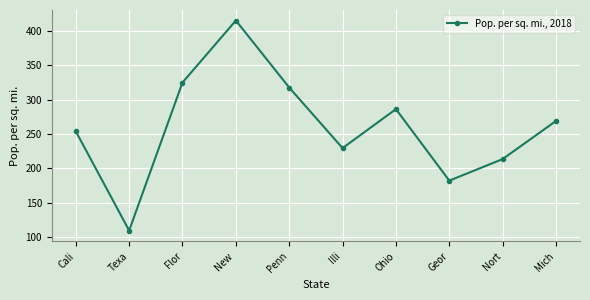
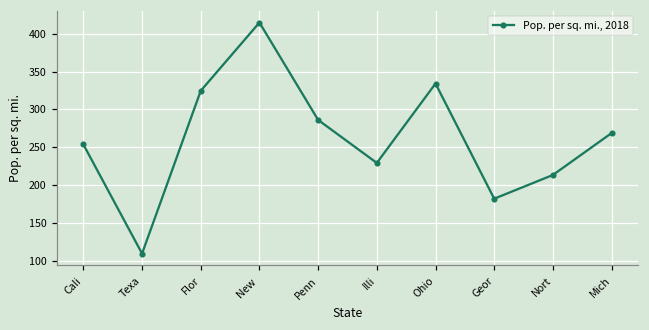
Penn: 320 -> 290
Ohio: 290 -> 330
